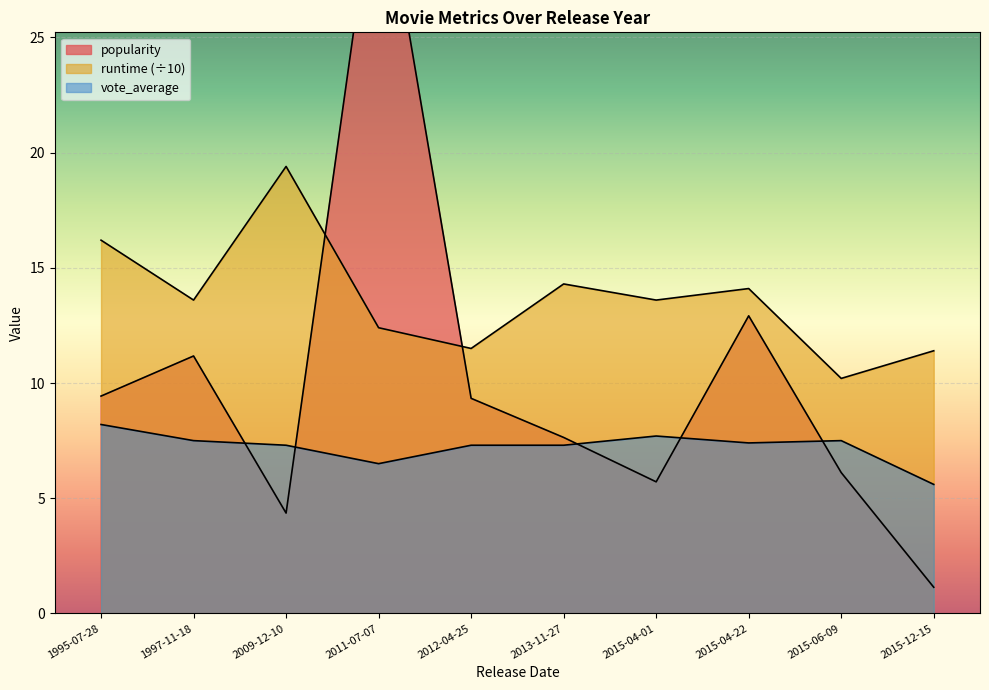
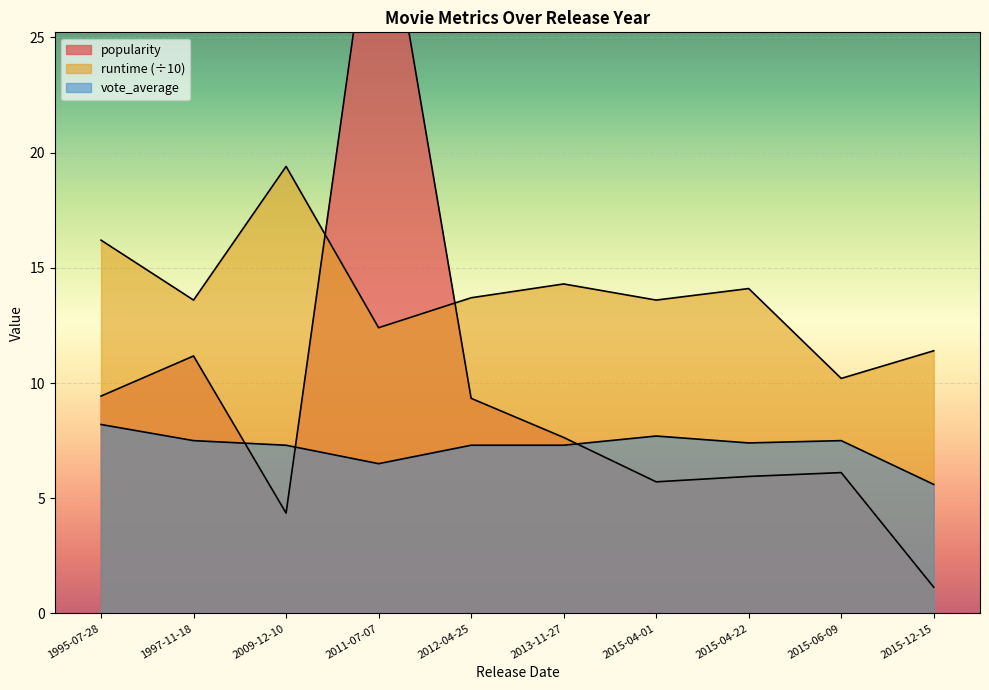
runtime (÷10), 2012-04-25: 11.5 -> 13.7
popularity, 2015-04-22: 12.9 -> 5.9
